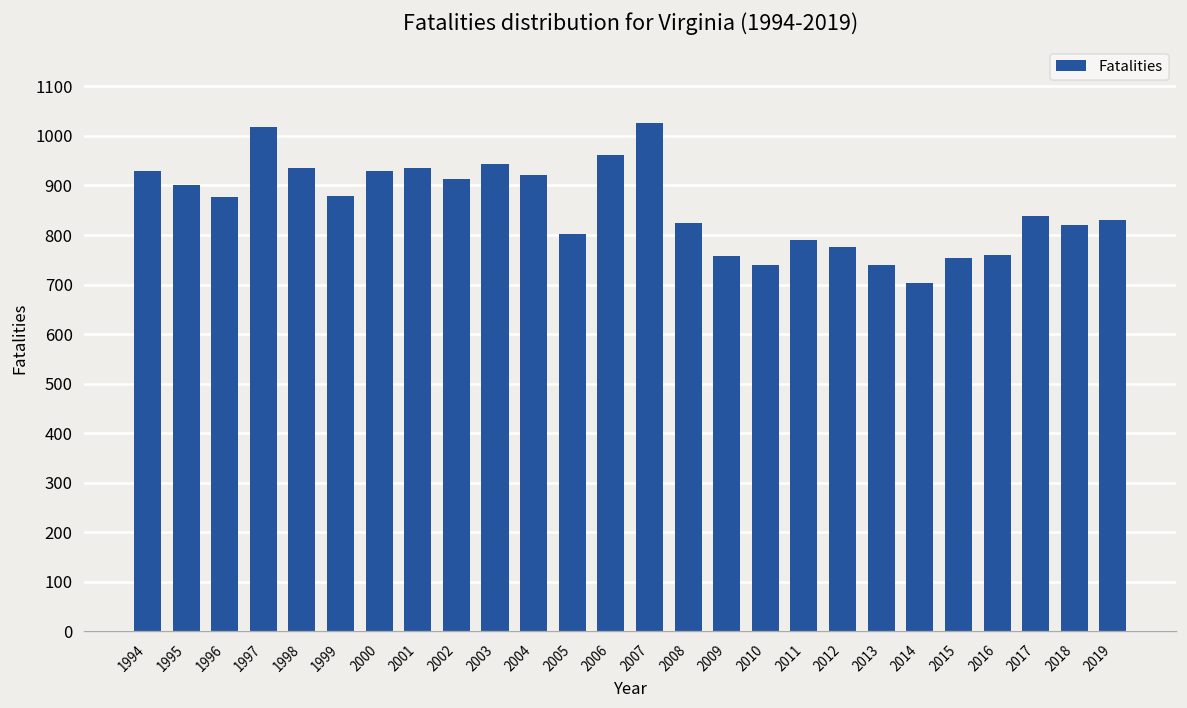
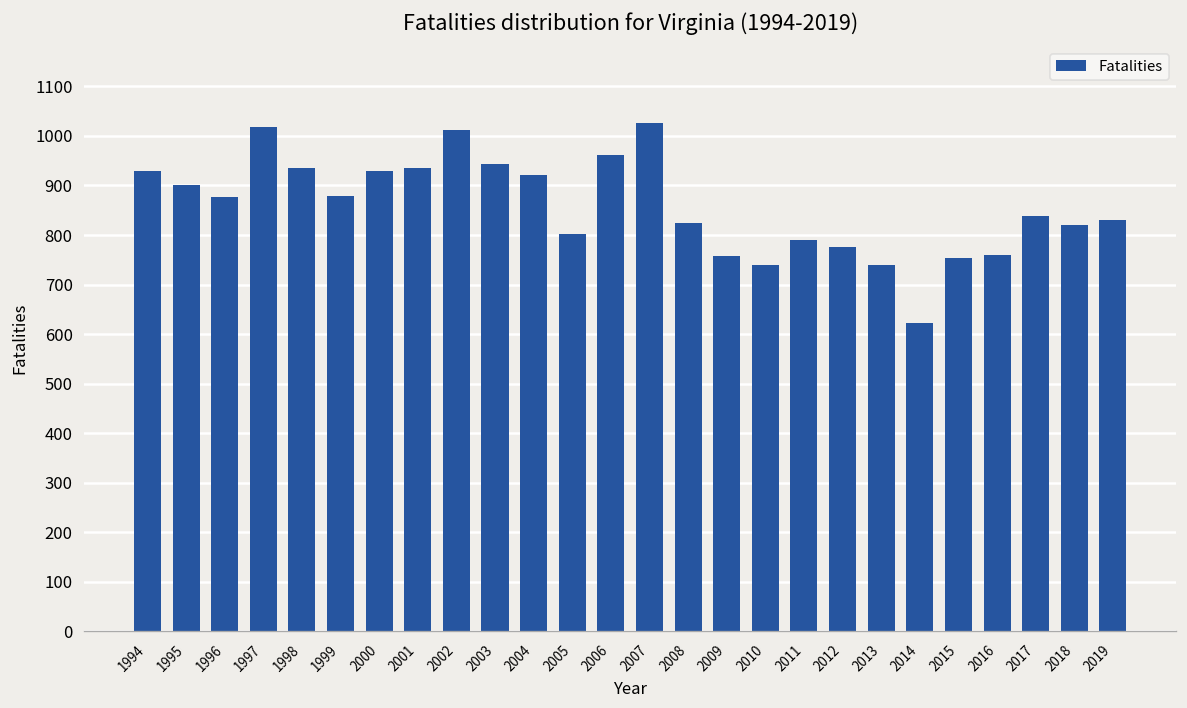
2002: 910 -> 1010
2014: 700 -> 620
